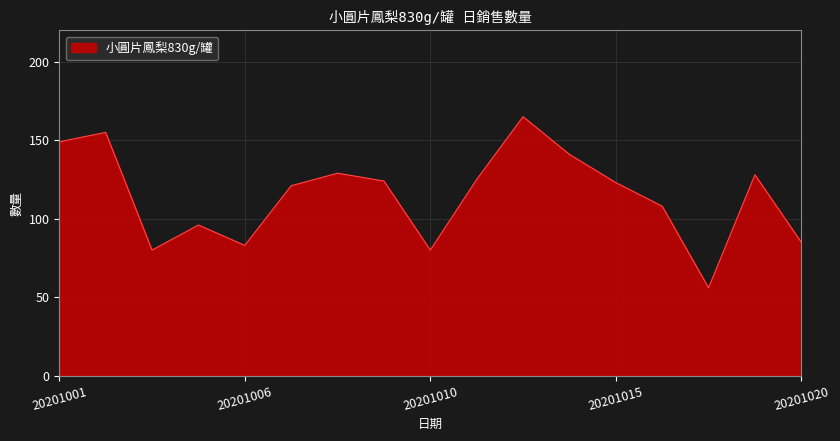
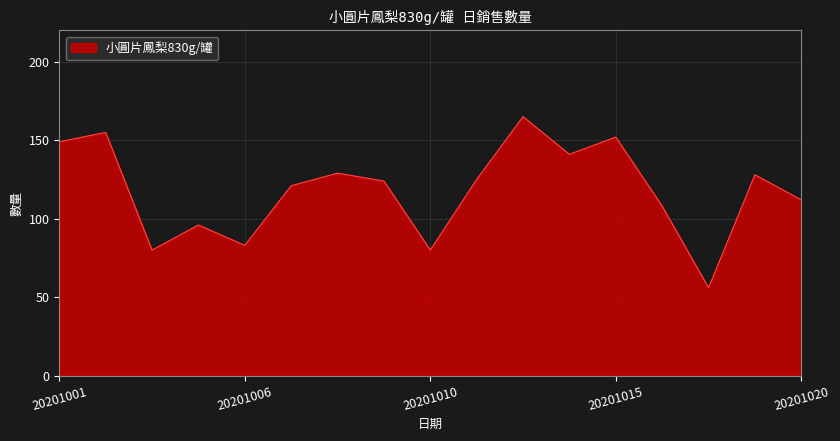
20201015: 123 -> 152
20201020: 85 -> 112
